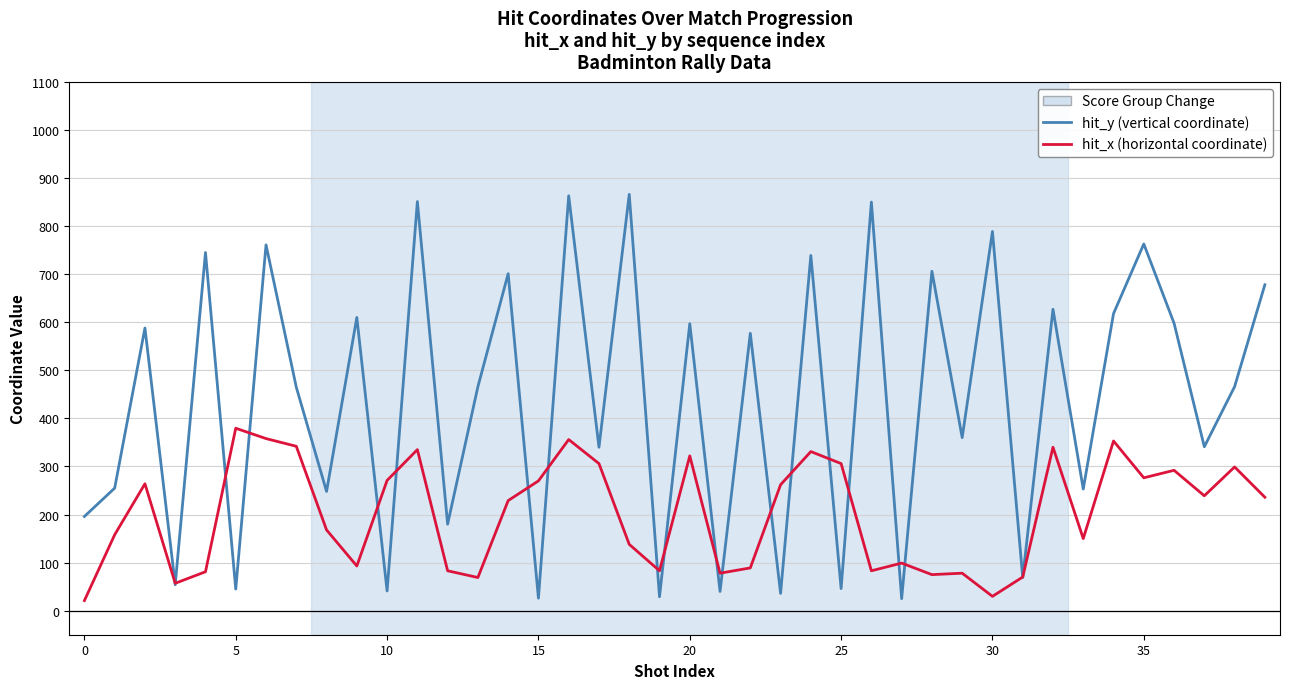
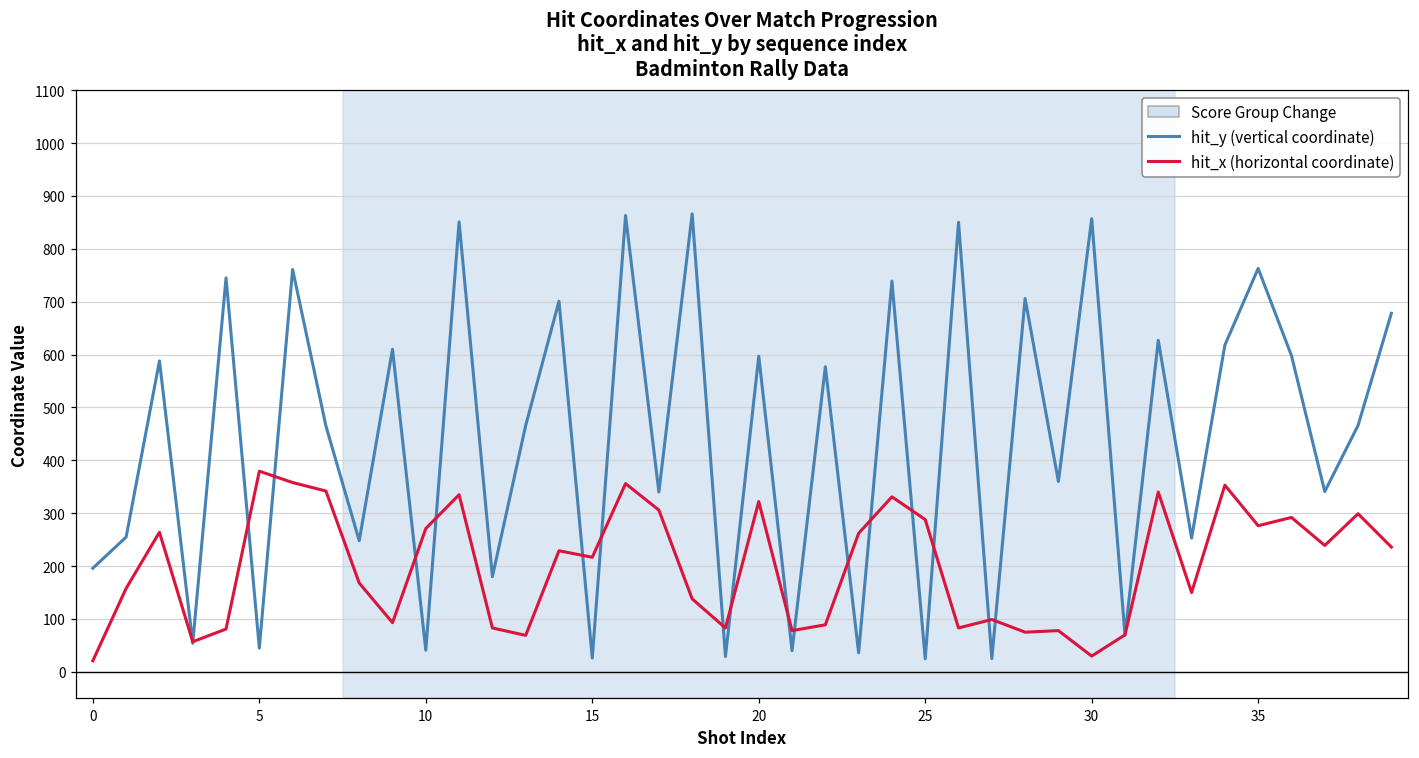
hit_x (horizontal coordinate), 15: 270 -> 220
hit_y (vertical coordinate), 25: 50 -> 20
hit_x (horizontal coordinate), 25: 310 -> 290
hit_y (vertical coordinate), 30: 790 -> 860
